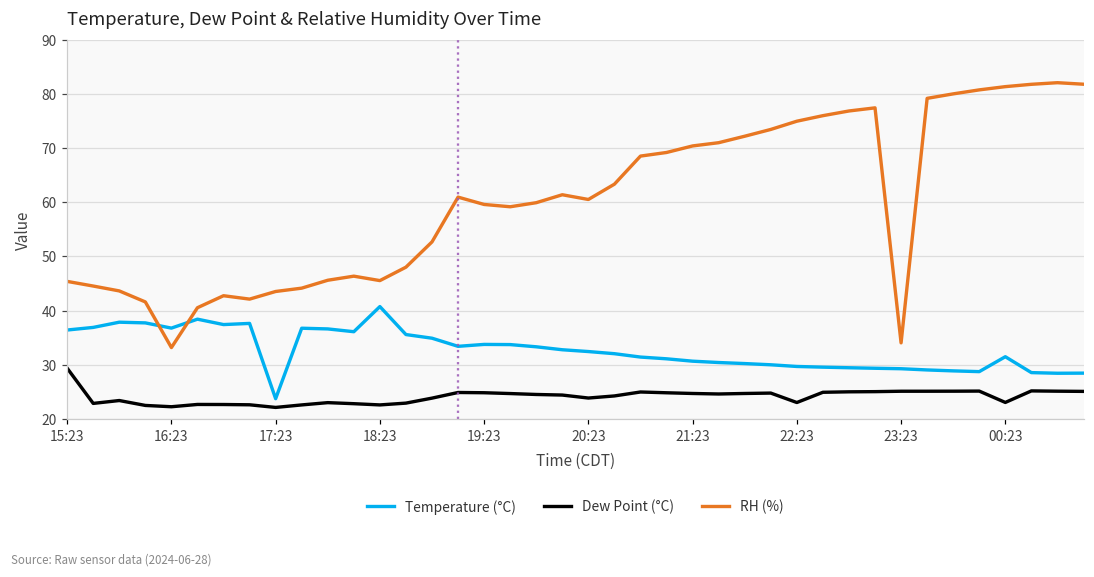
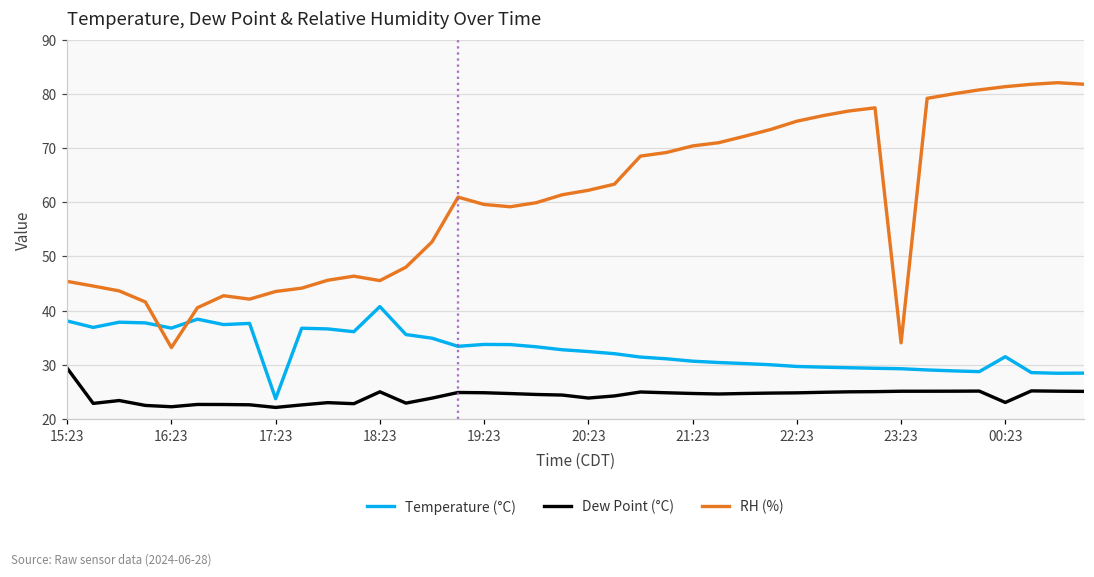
Temperature (°C), 15:23: 36 -> 38
Dew Point (°C), 18:23: 23 -> 25
RH (%), 20:23: 61 -> 62
Dew Point (°C), 22:23: 23 -> 25
